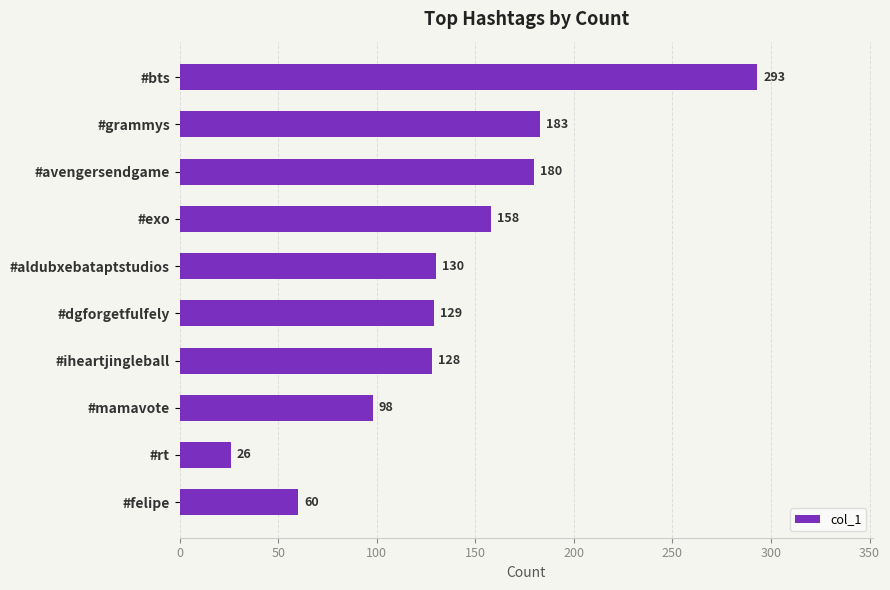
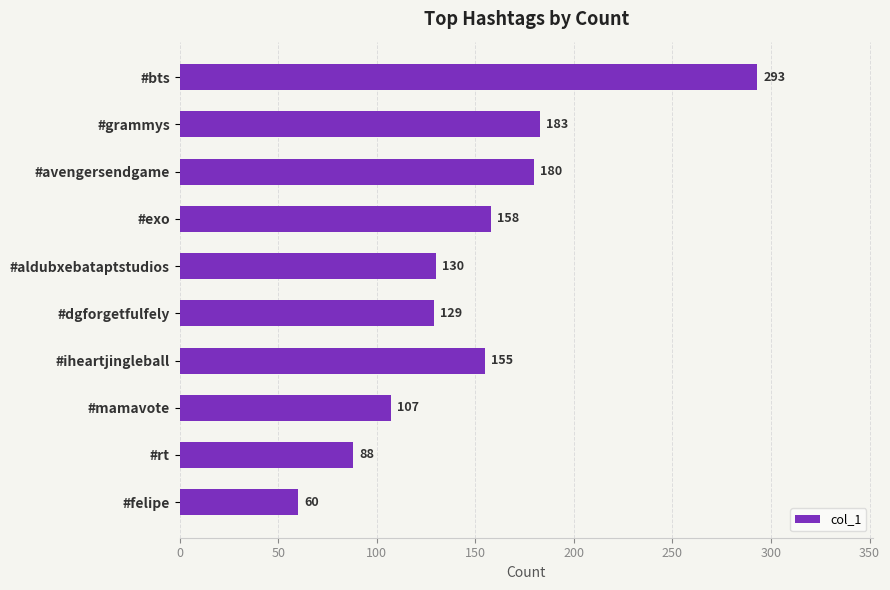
#iheartjingleball: 128 -> 155
#mamavote: 98 -> 107
#rt: 26 -> 88
